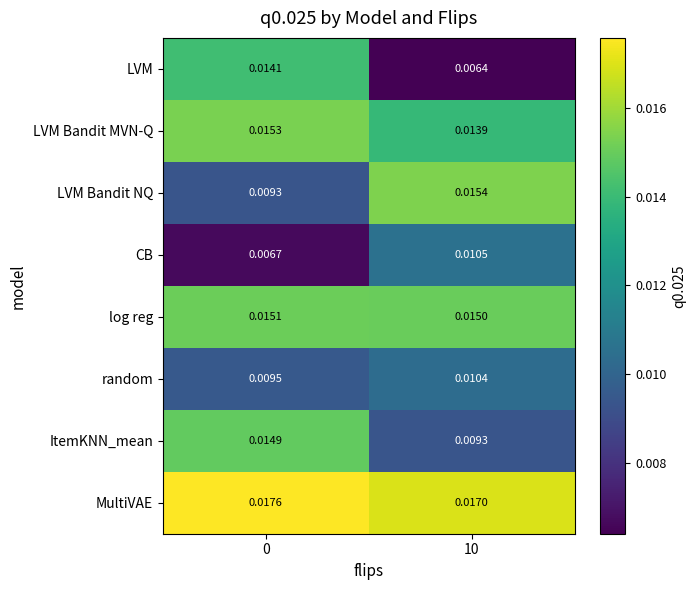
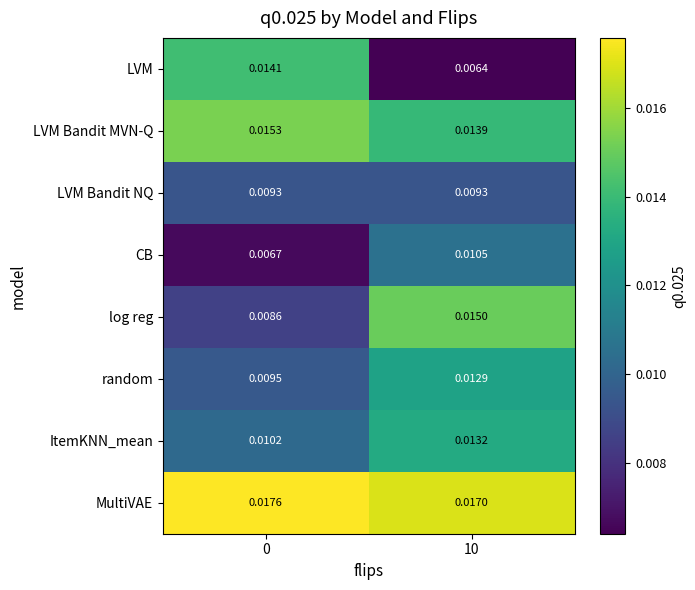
LVM Bandit NQ, 10: 0.0154 -> 0.0093
log reg, 0: 0.0151 -> 0.0086
random, 10: 0.0104 -> 0.0129
ItemKNN_mean, 0: 0.0149 -> 0.0102
ItemKNN_mean, 10: 0.0093 -> 0.0132
